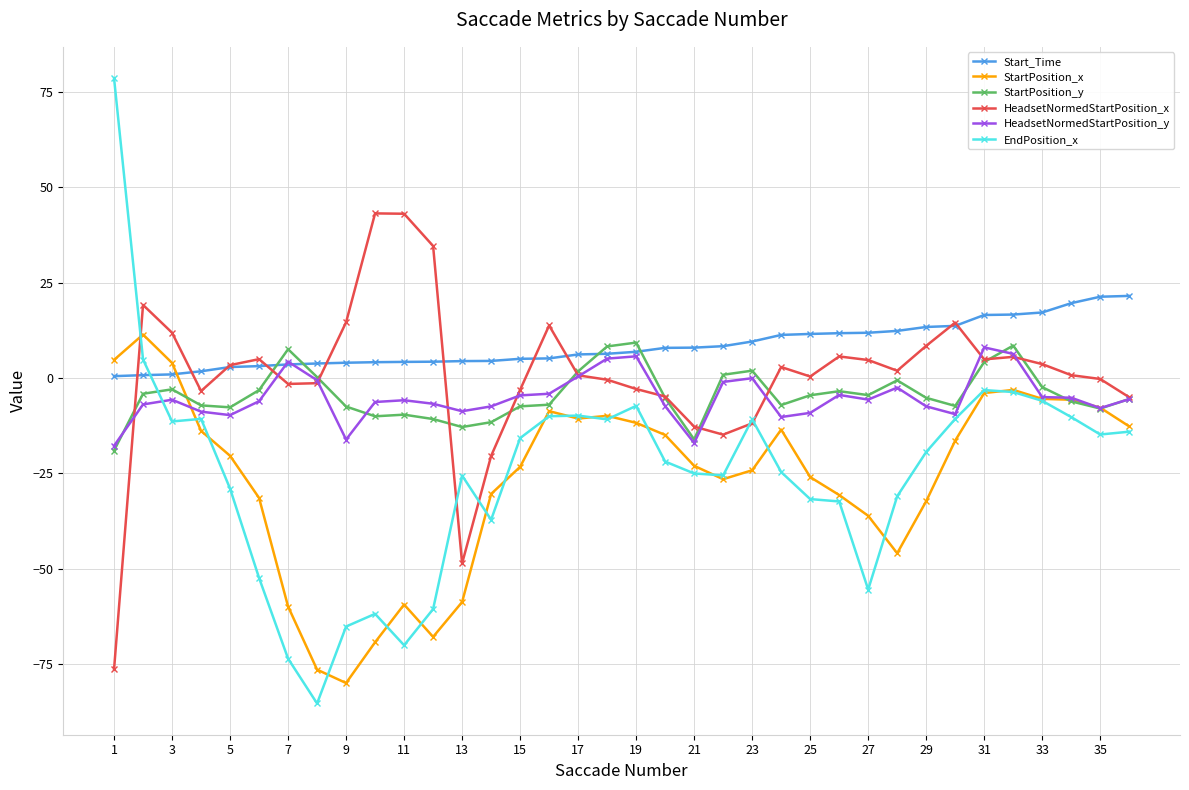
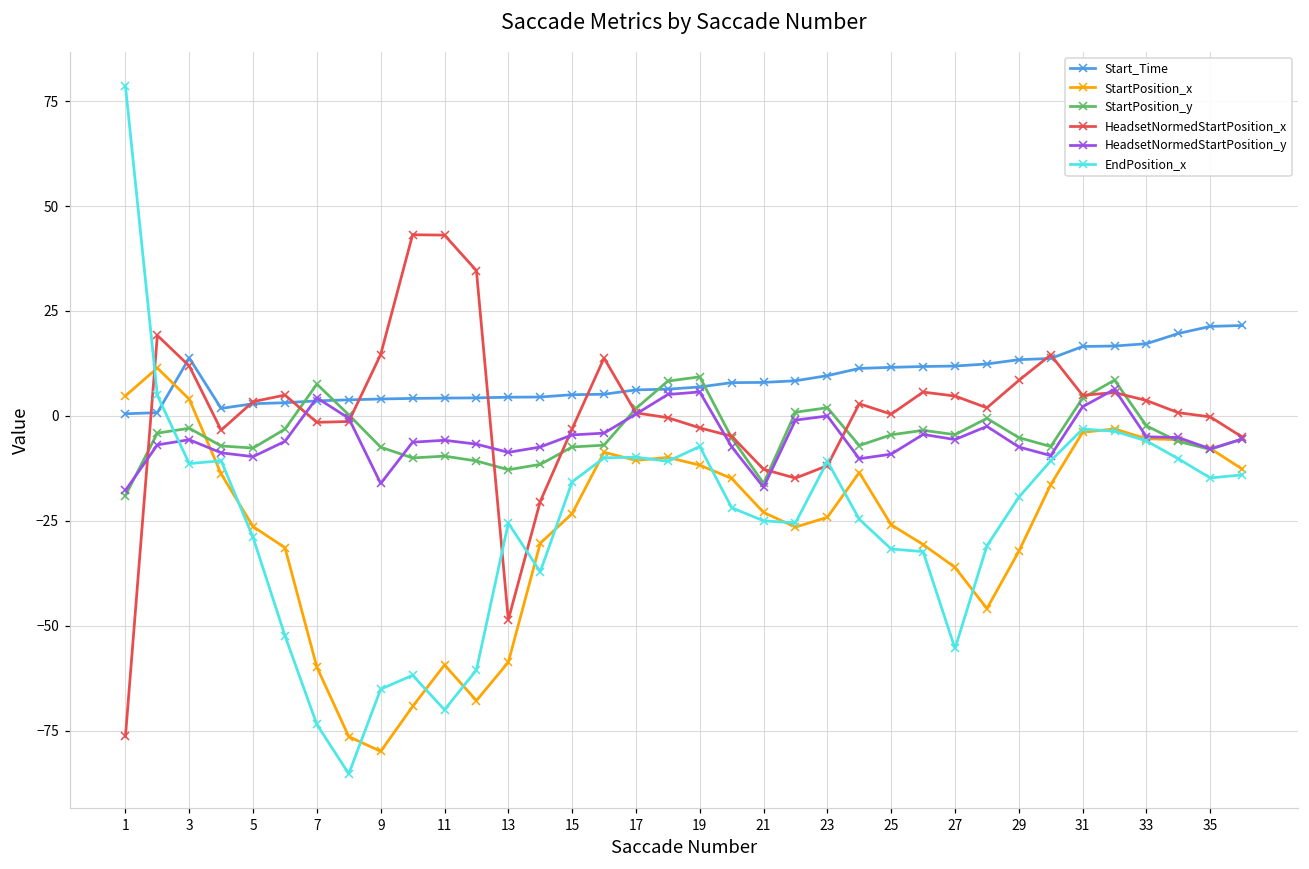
Start_Time, 3: 1 -> 14
StartPosition_x, 5: -20 -> -26
HeadsetNormedStartPosition_y, 31: 8 -> 2
